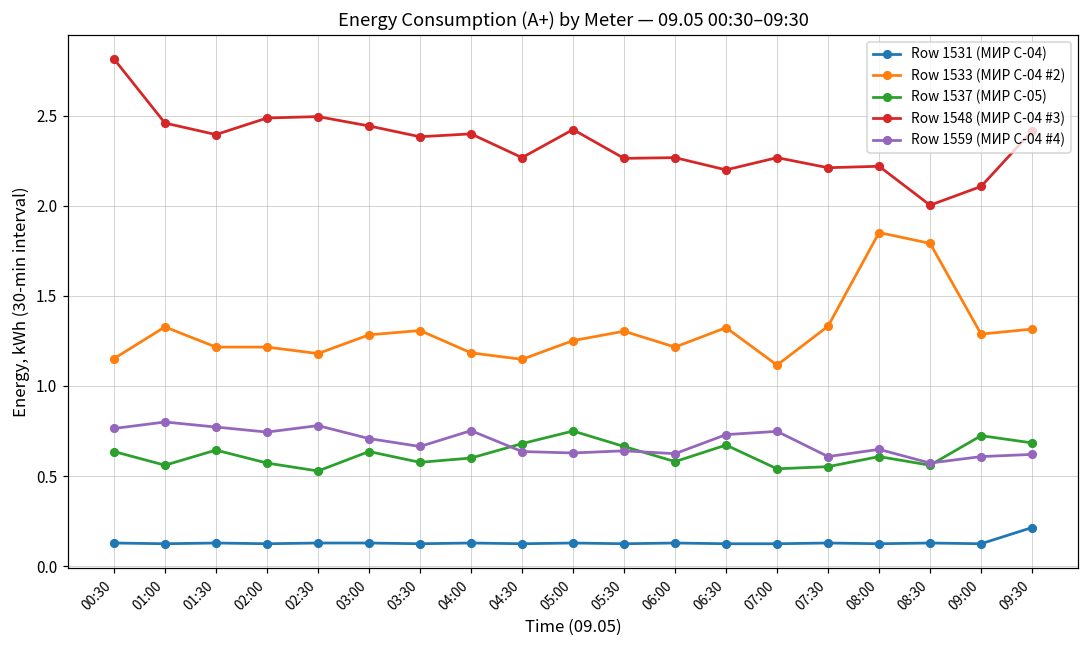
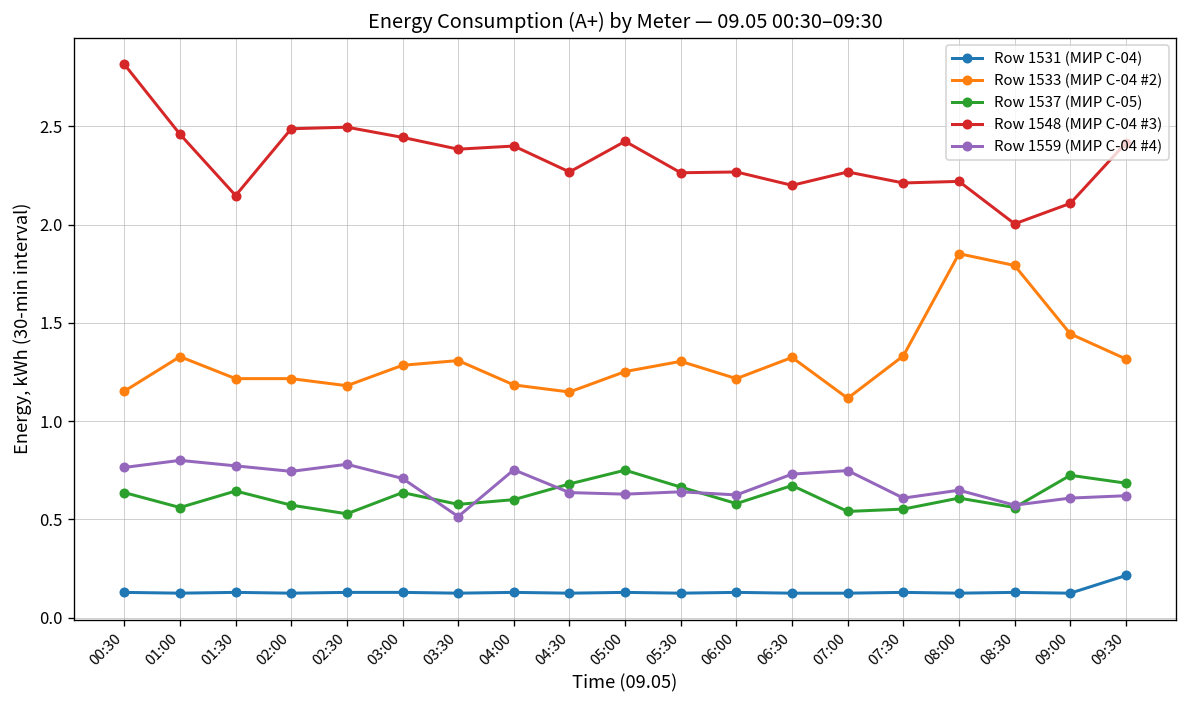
Row 1548 (МИР С-04 #3), 01:30: 2.40 -> 2.15
Row 1559 (МИР С-04 #4), 03:30: 0.66 -> 0.51
Row 1533 (МИР С-04 #2), 09:00: 1.29 -> 1.44
